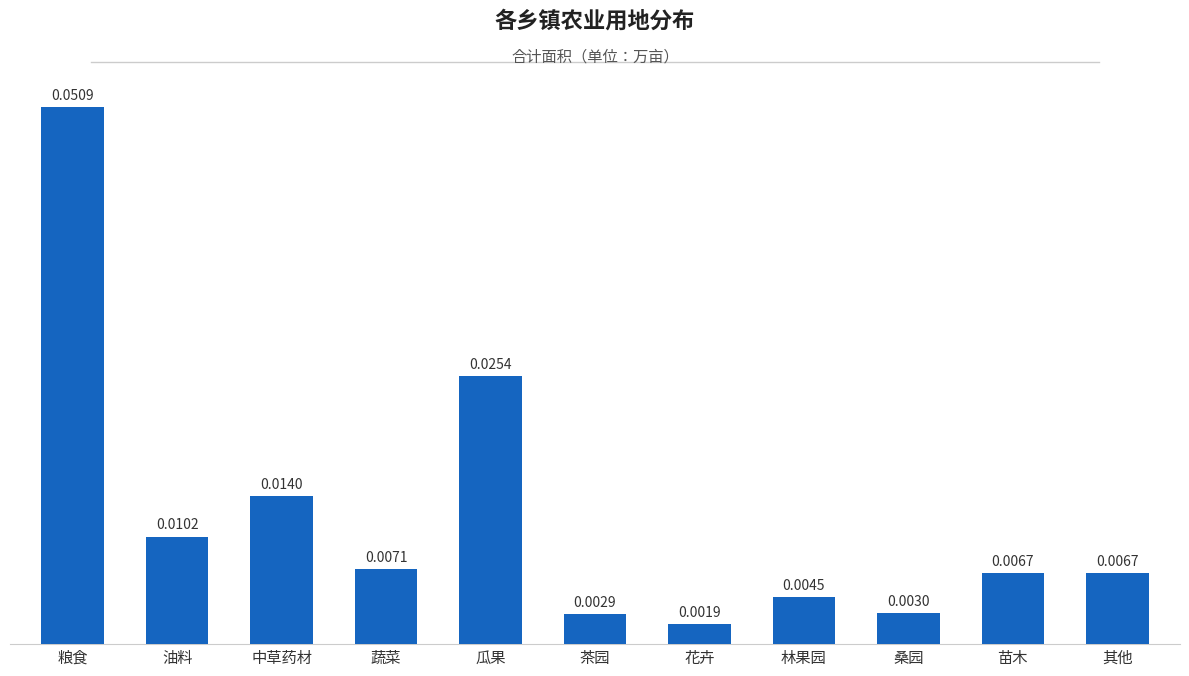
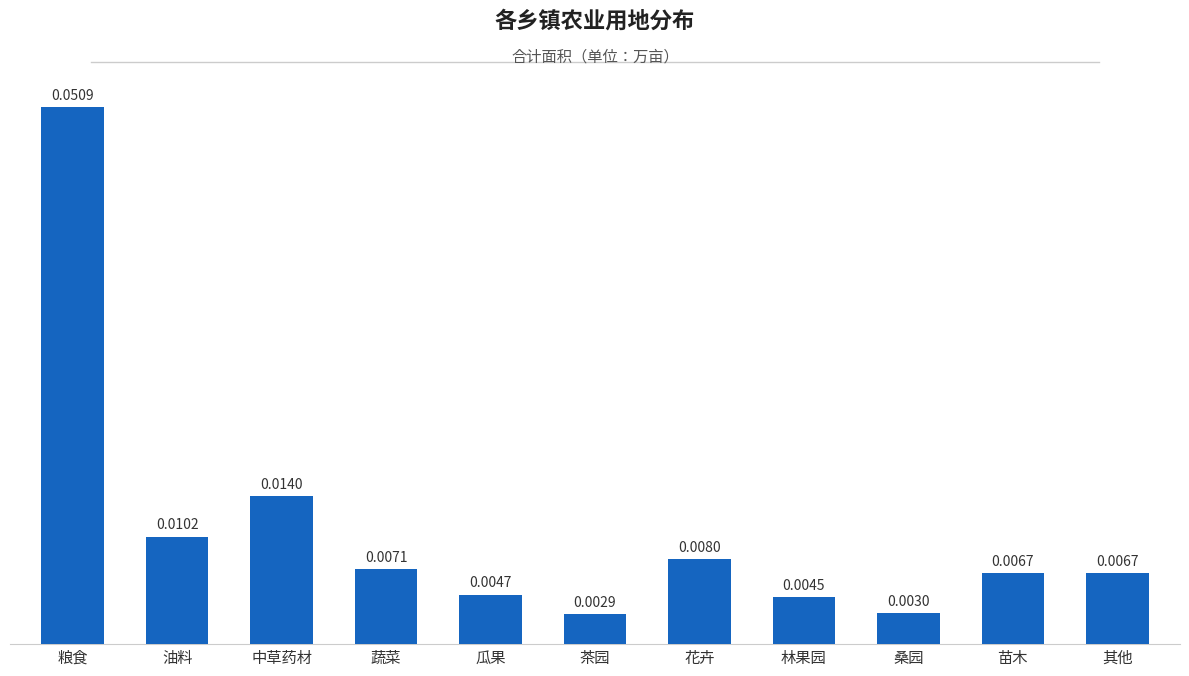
瓜果: 0.0254 -> 0.0047
花卉: 0.0019 -> 0.0080
